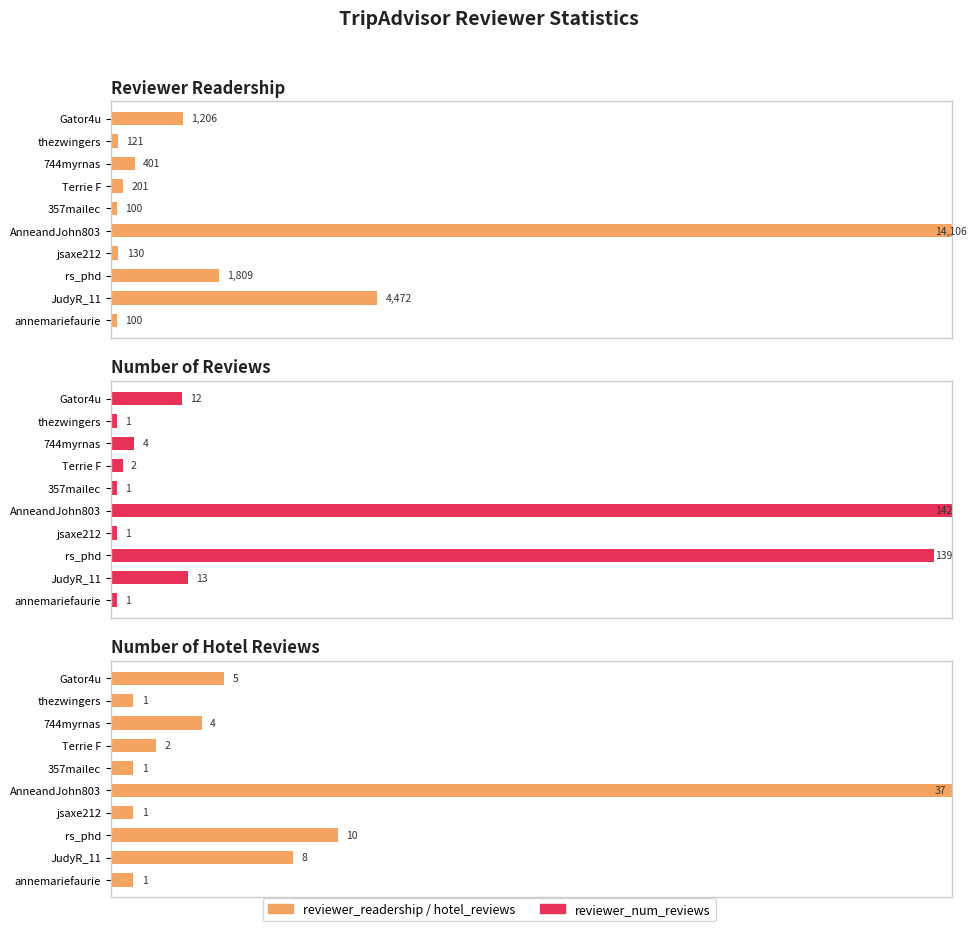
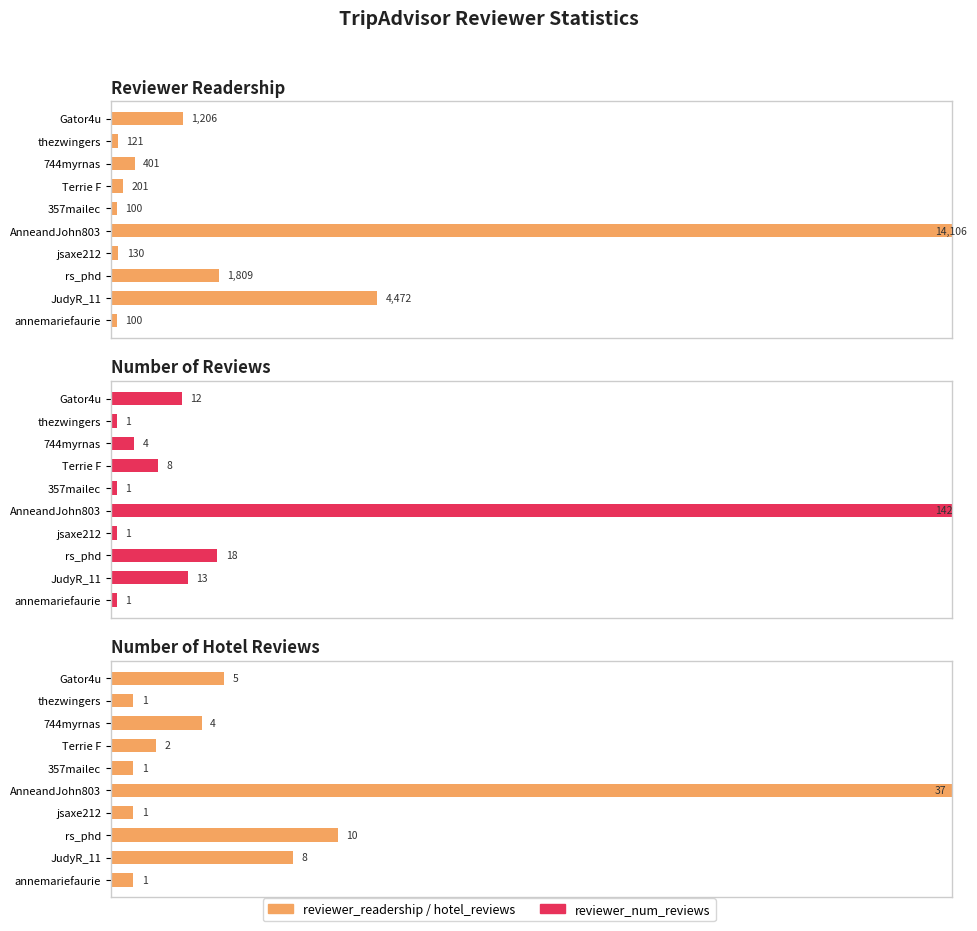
Number of Reviews, Terrie F: 2 -> 8
Number of Reviews, rs_phd: 139 -> 18
